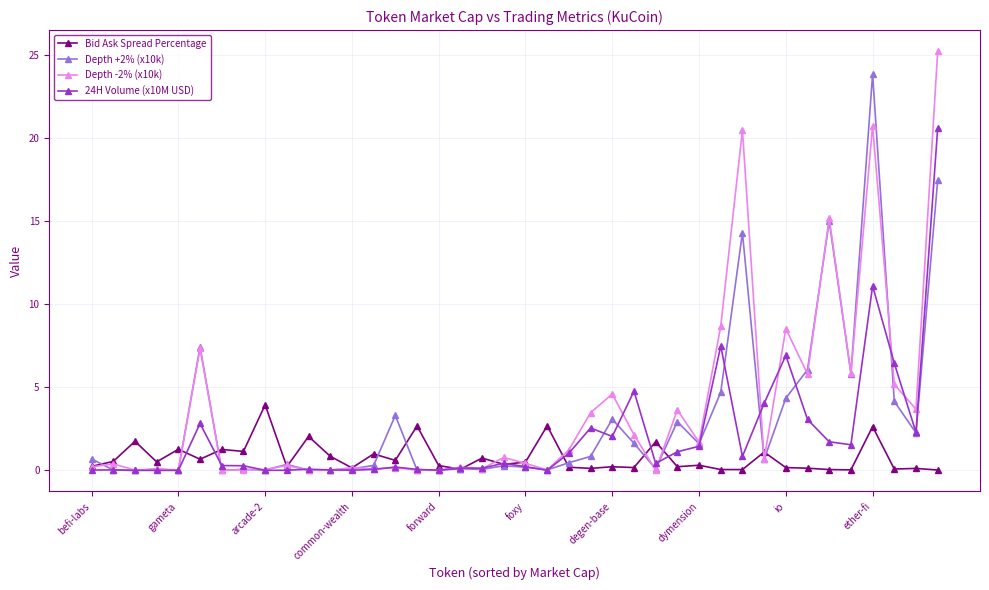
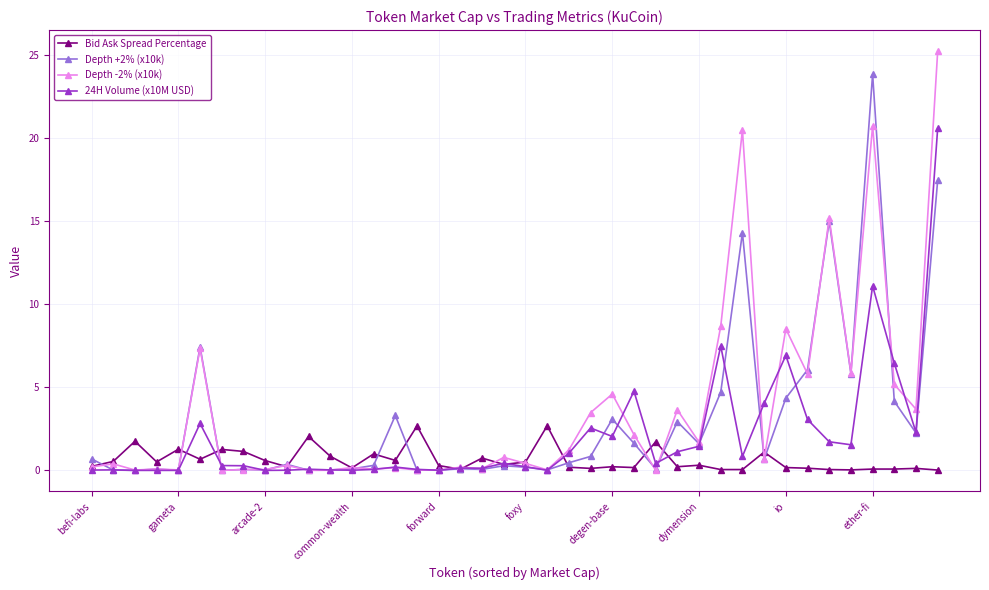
Bid Ask Spread Percentage, arcade-2: 3.9 -> 0.6
Bid Ask Spread Percentage, ether-fi: 2.6 -> 0.1
